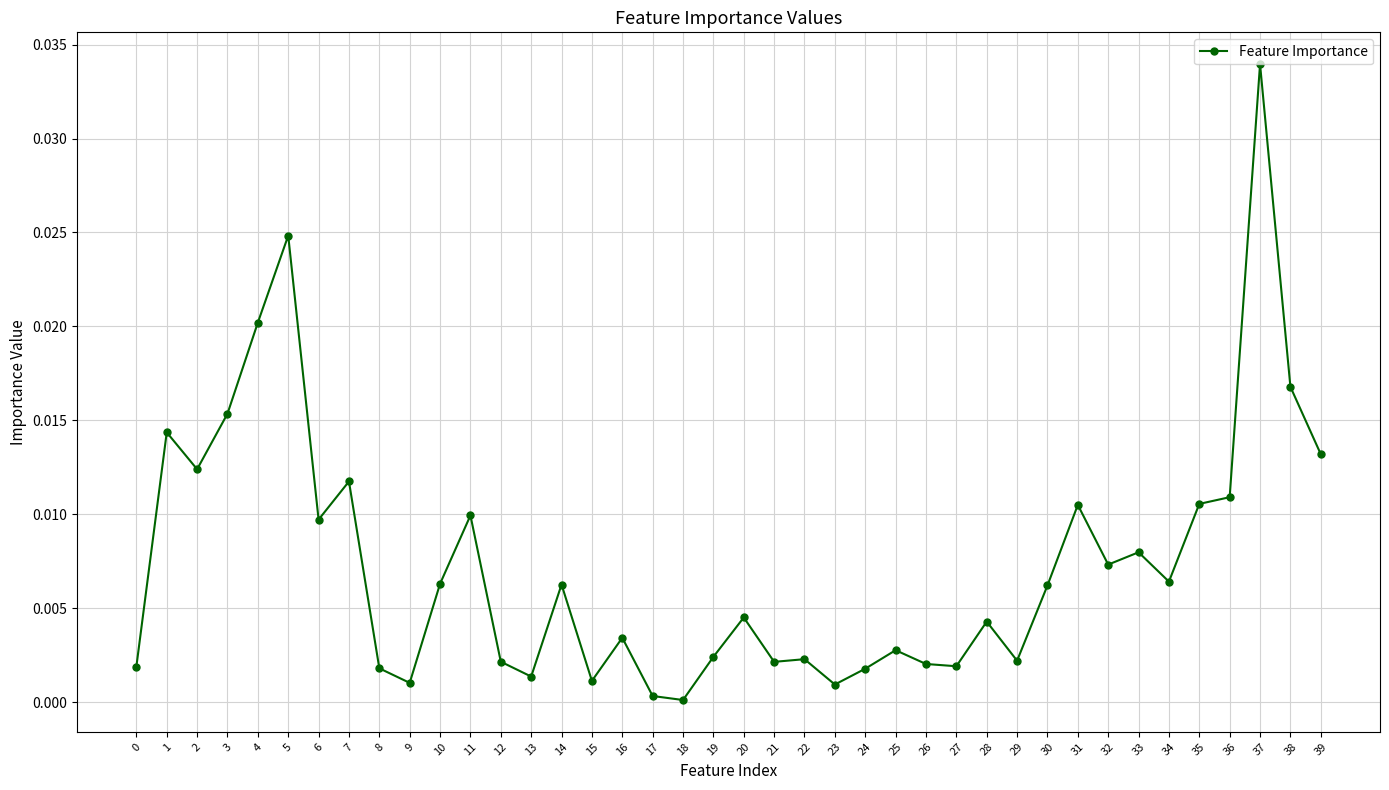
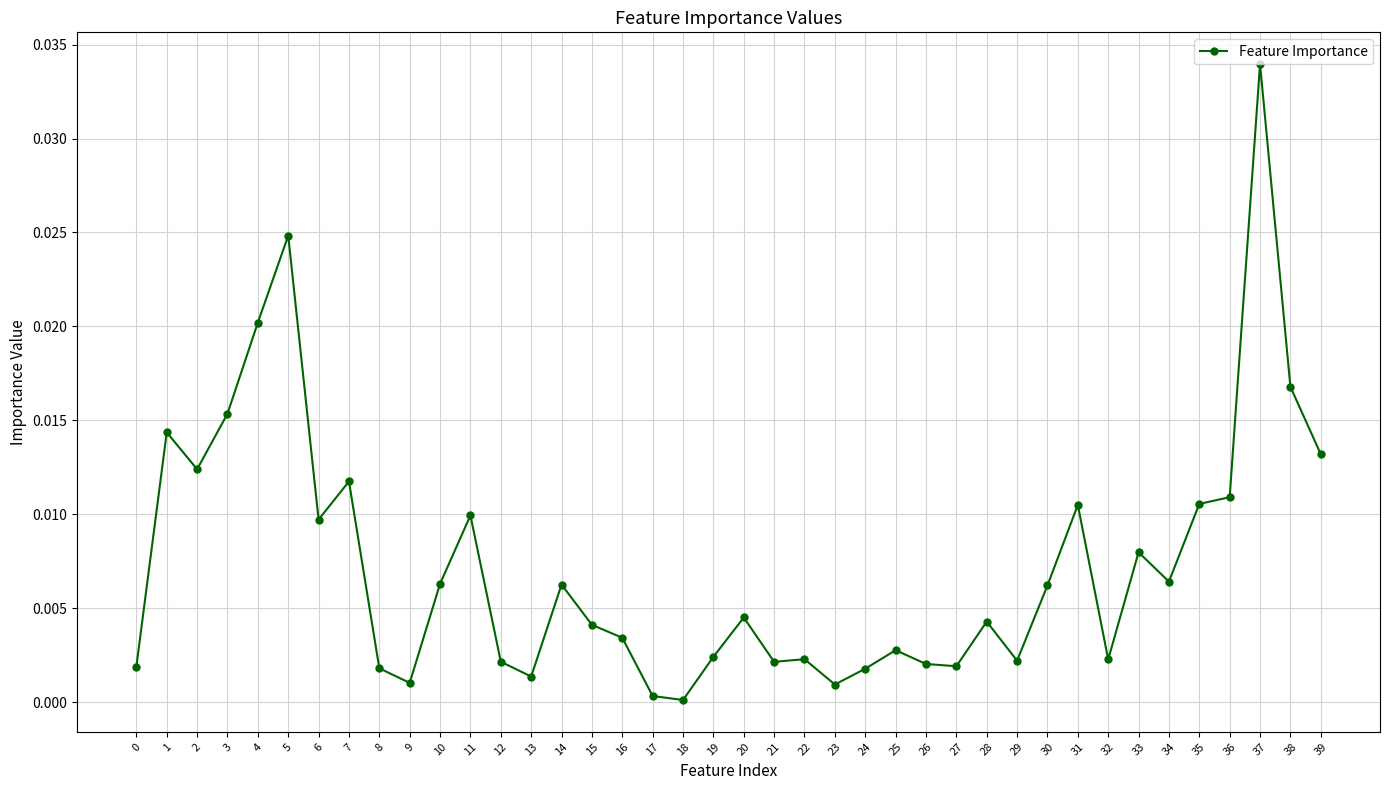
15: 0.0011 -> 0.0041
32: 0.0073 -> 0.0023
